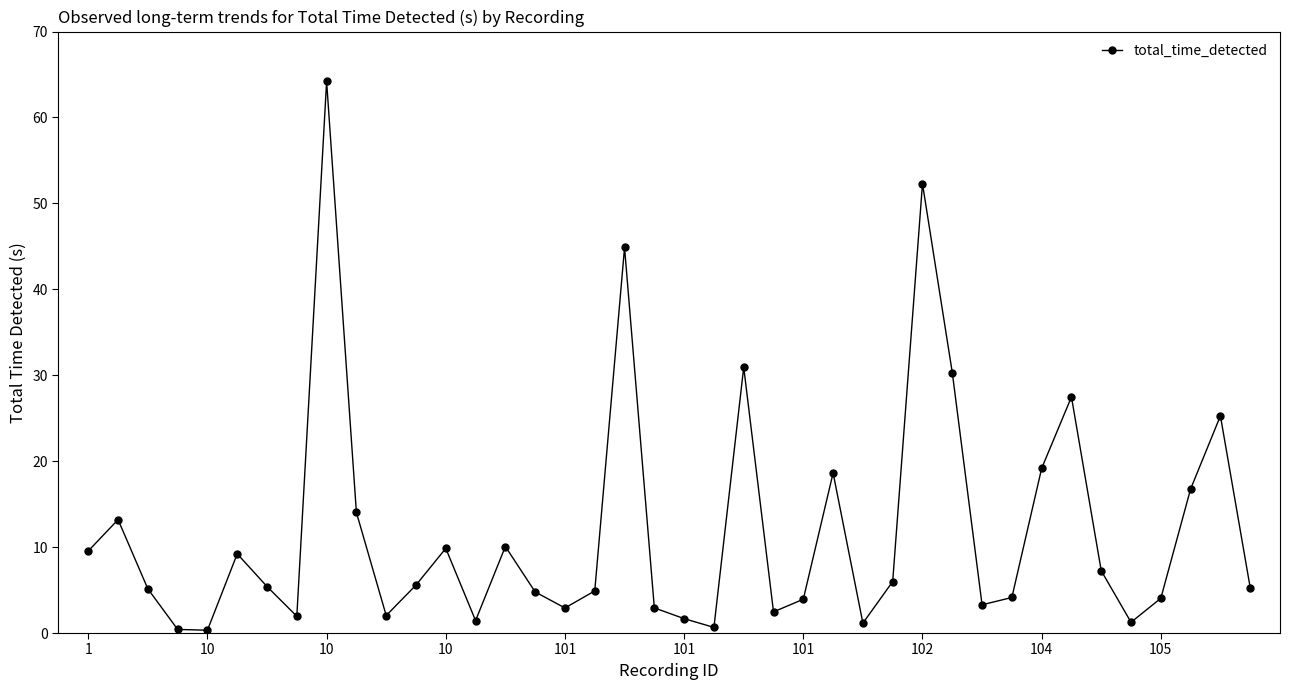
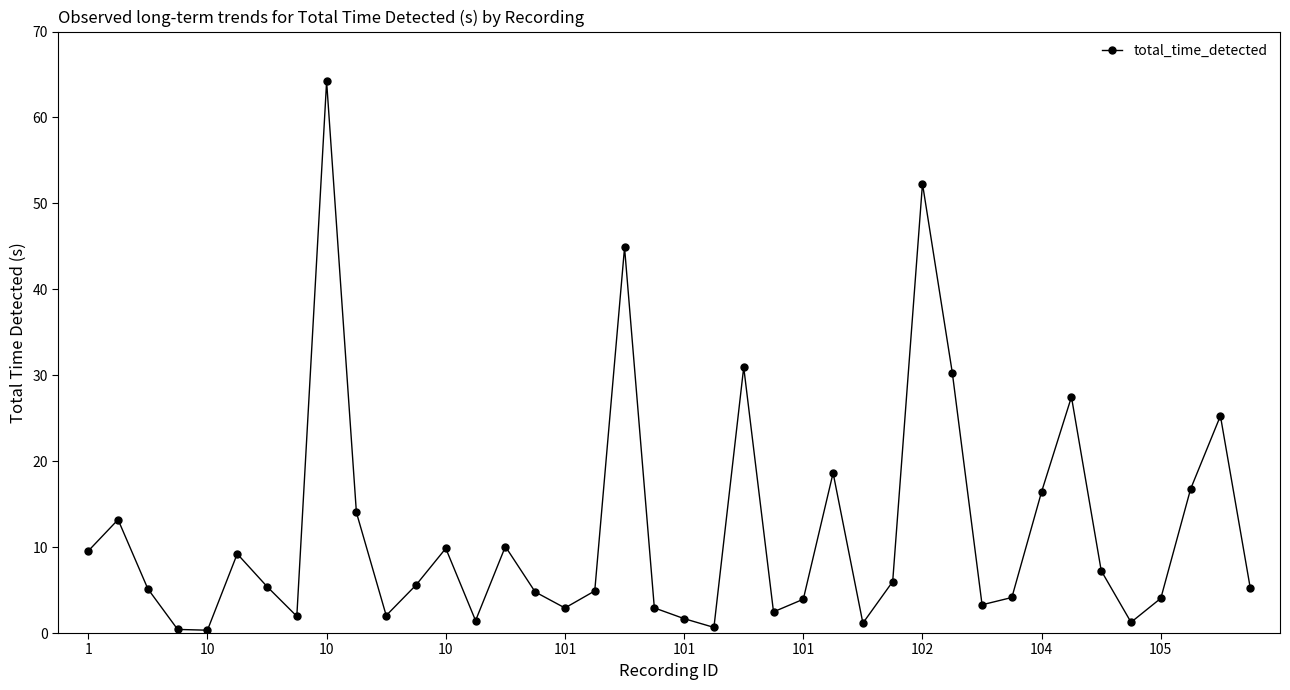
104: 19 -> 16
